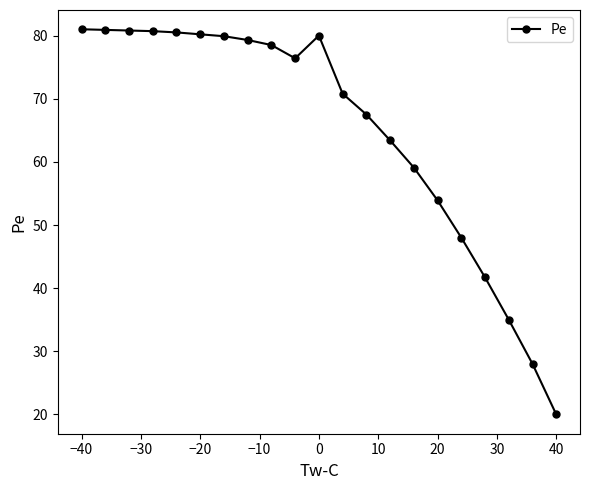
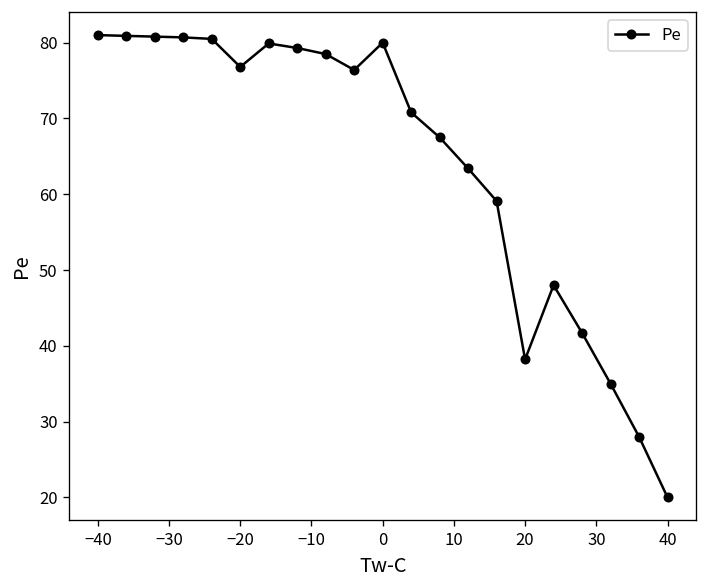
−20: 80 -> 77
20: 54 -> 38
